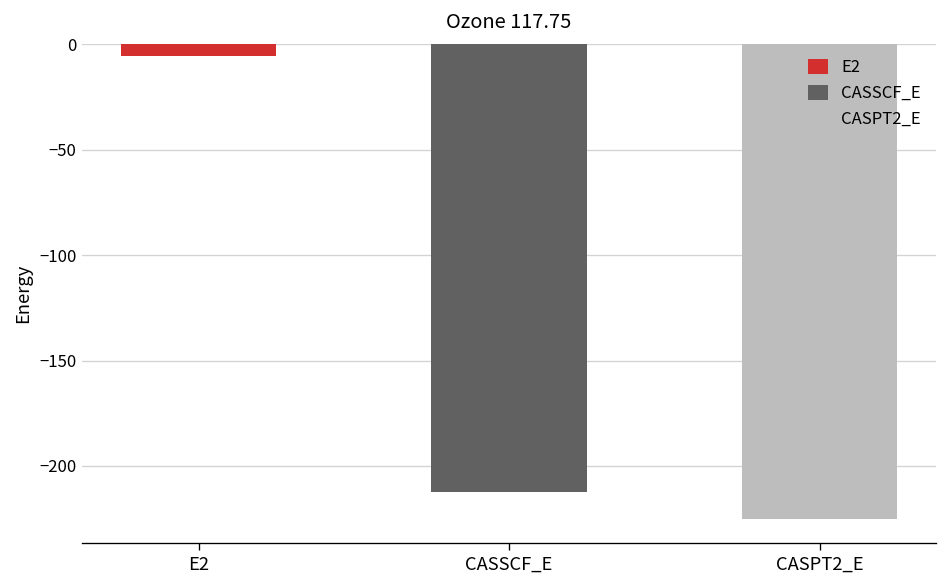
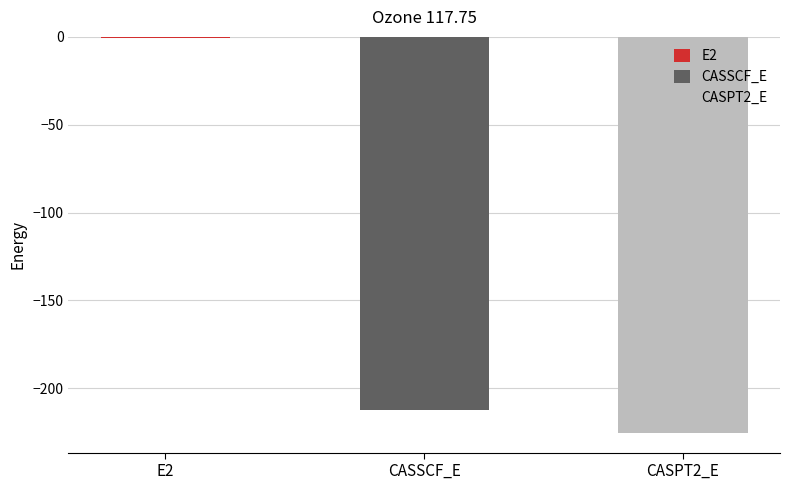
E2: -5 -> -1
